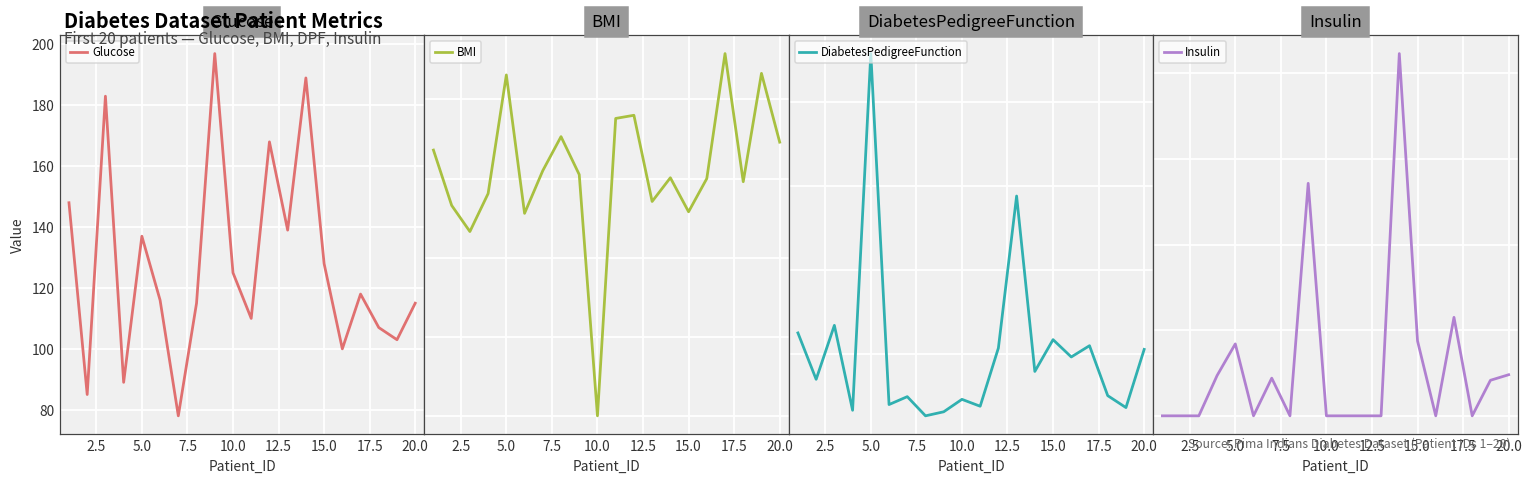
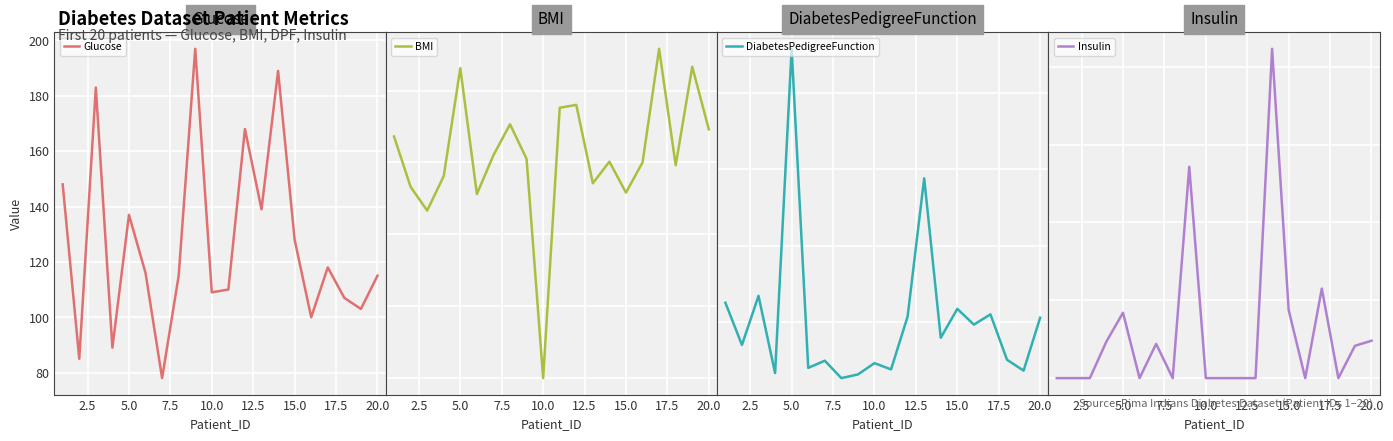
Glucose, 10.0: 125 -> 109
